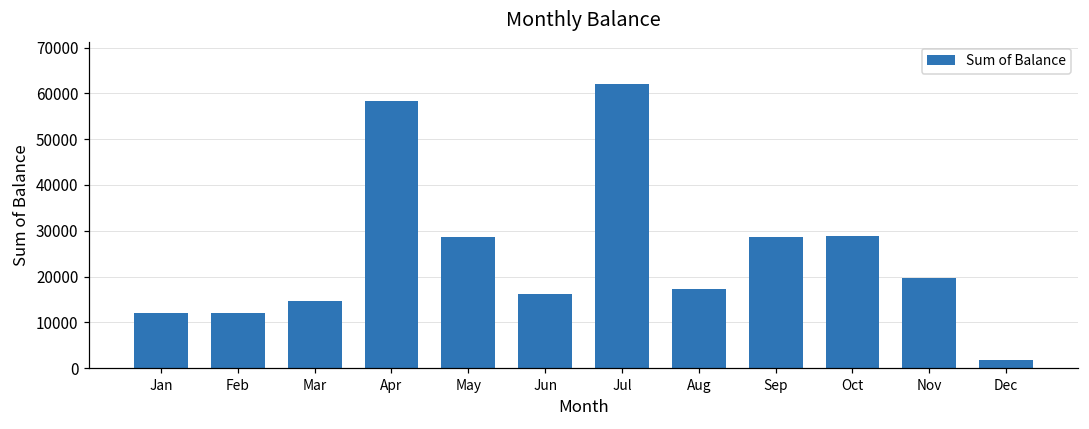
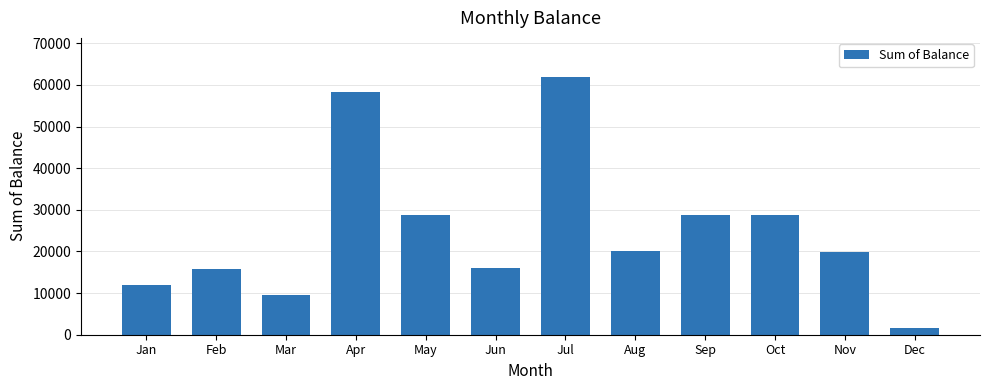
Feb: 12000 -> 16000
Mar: 15000 -> 9000
Aug: 17000 -> 20000
